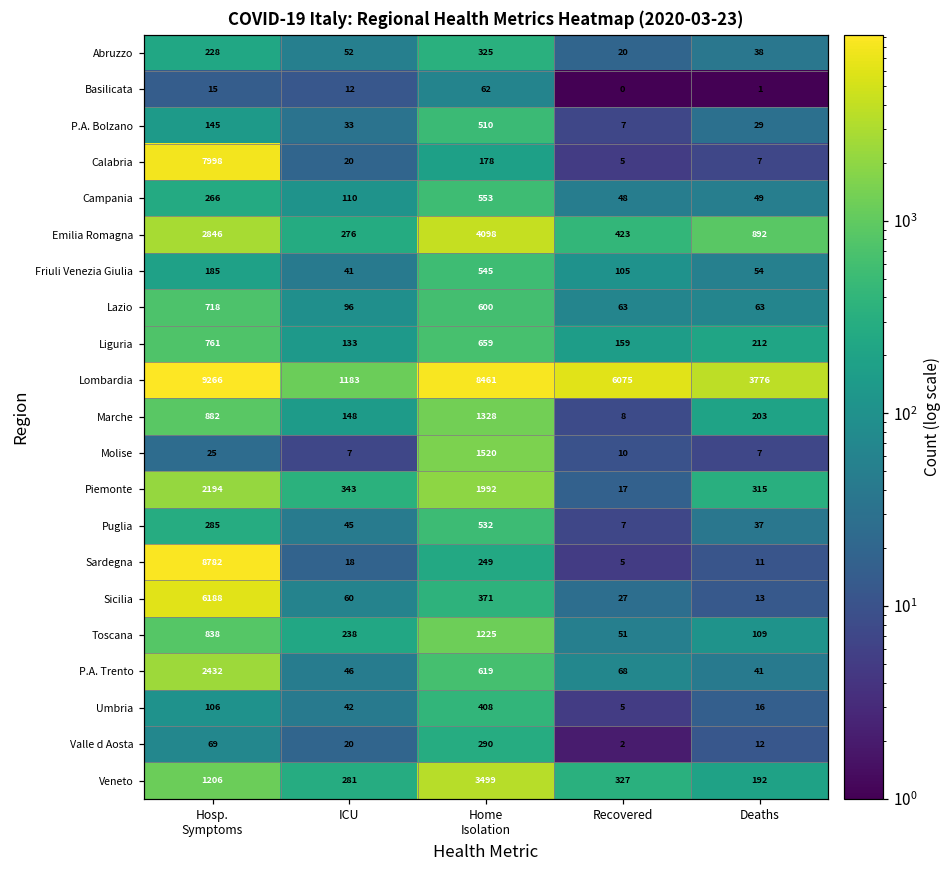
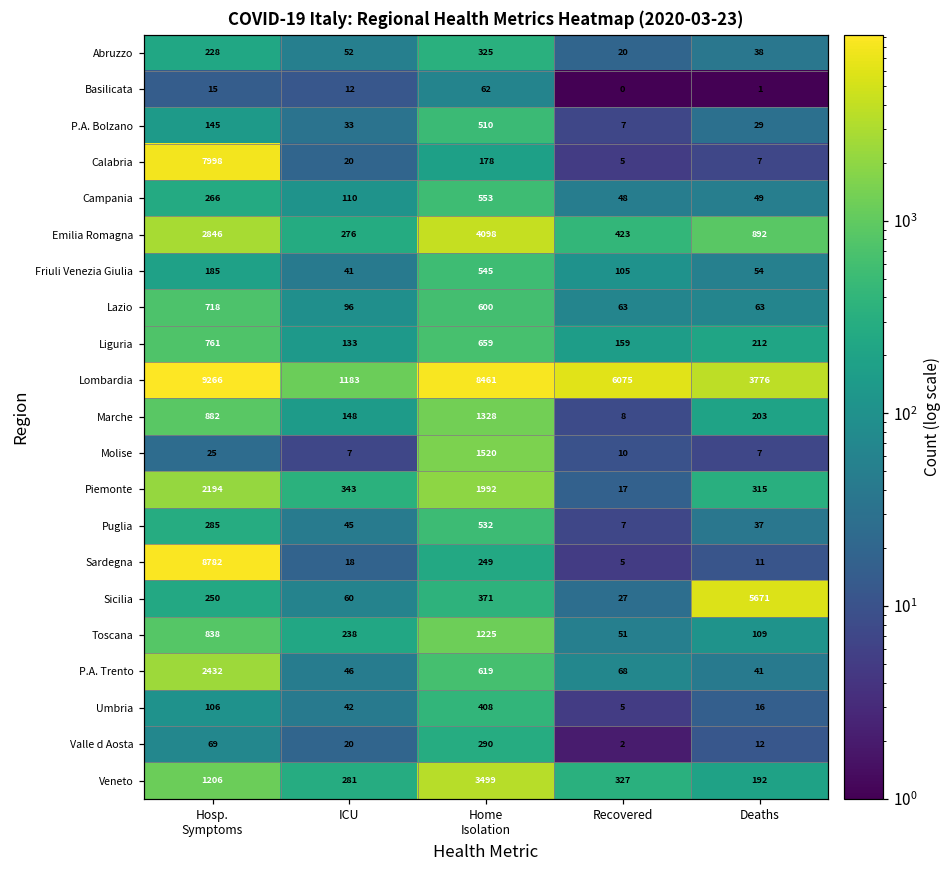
Sicilia, Hosp. Symptoms: 6188 -> 250
Sicilia, Deaths: 13 -> 5671
